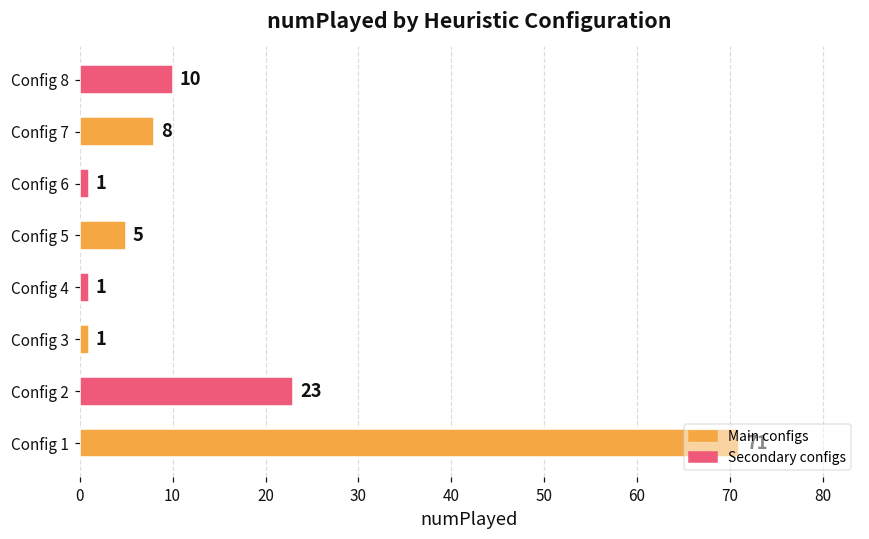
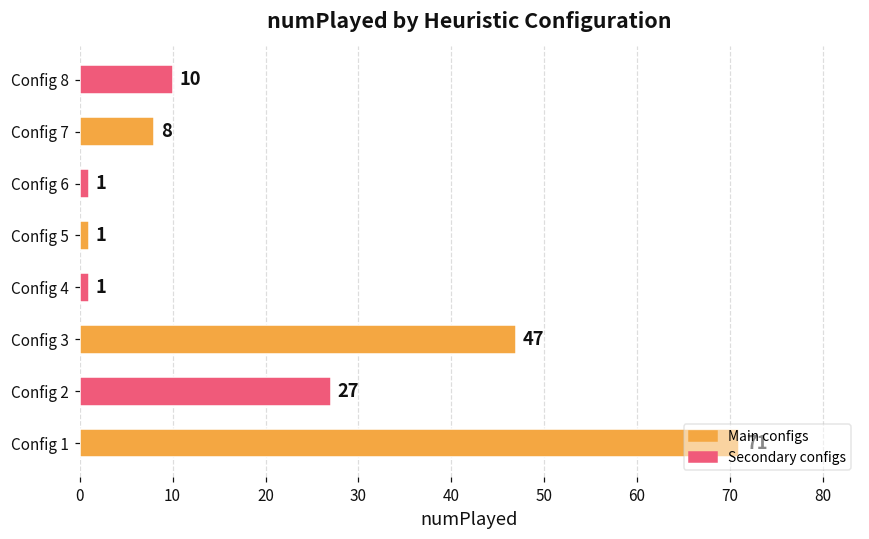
Config 5: 5 -> 1
Config 3: 1 -> 47
Config 2: 23 -> 27
